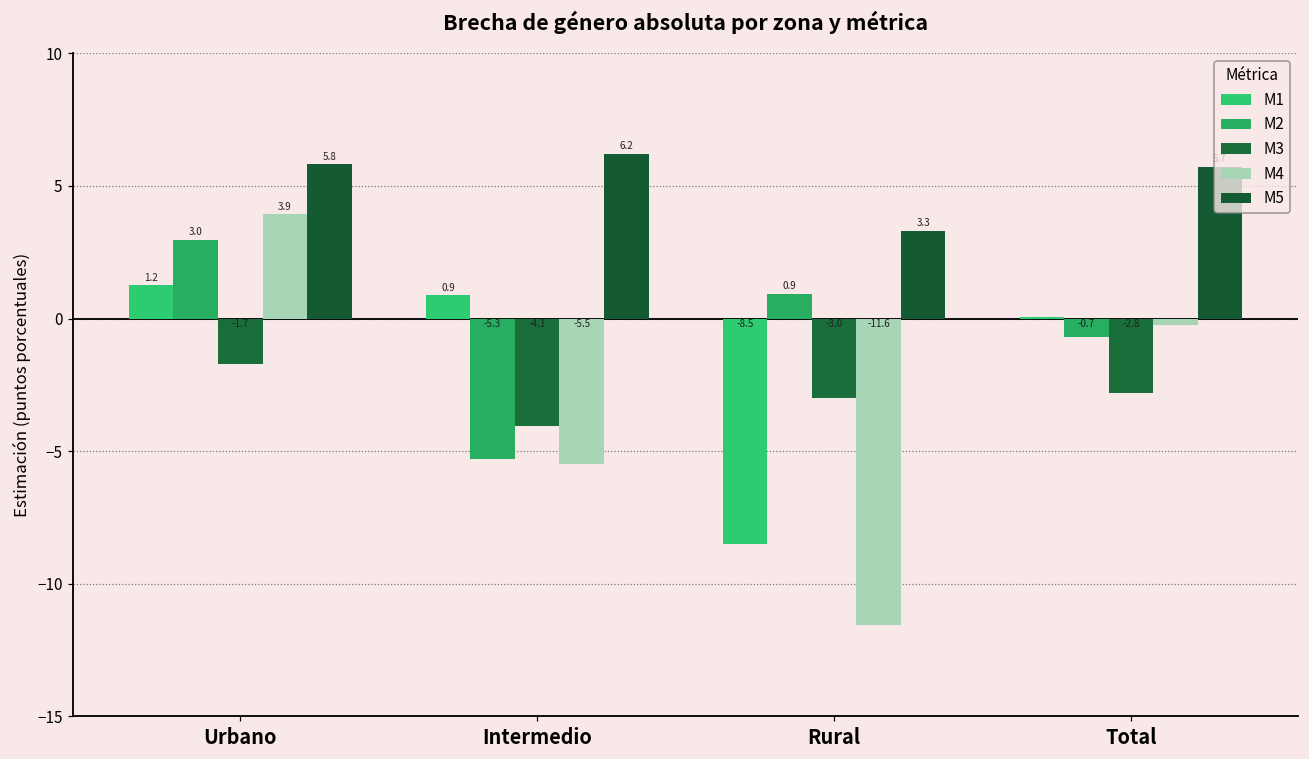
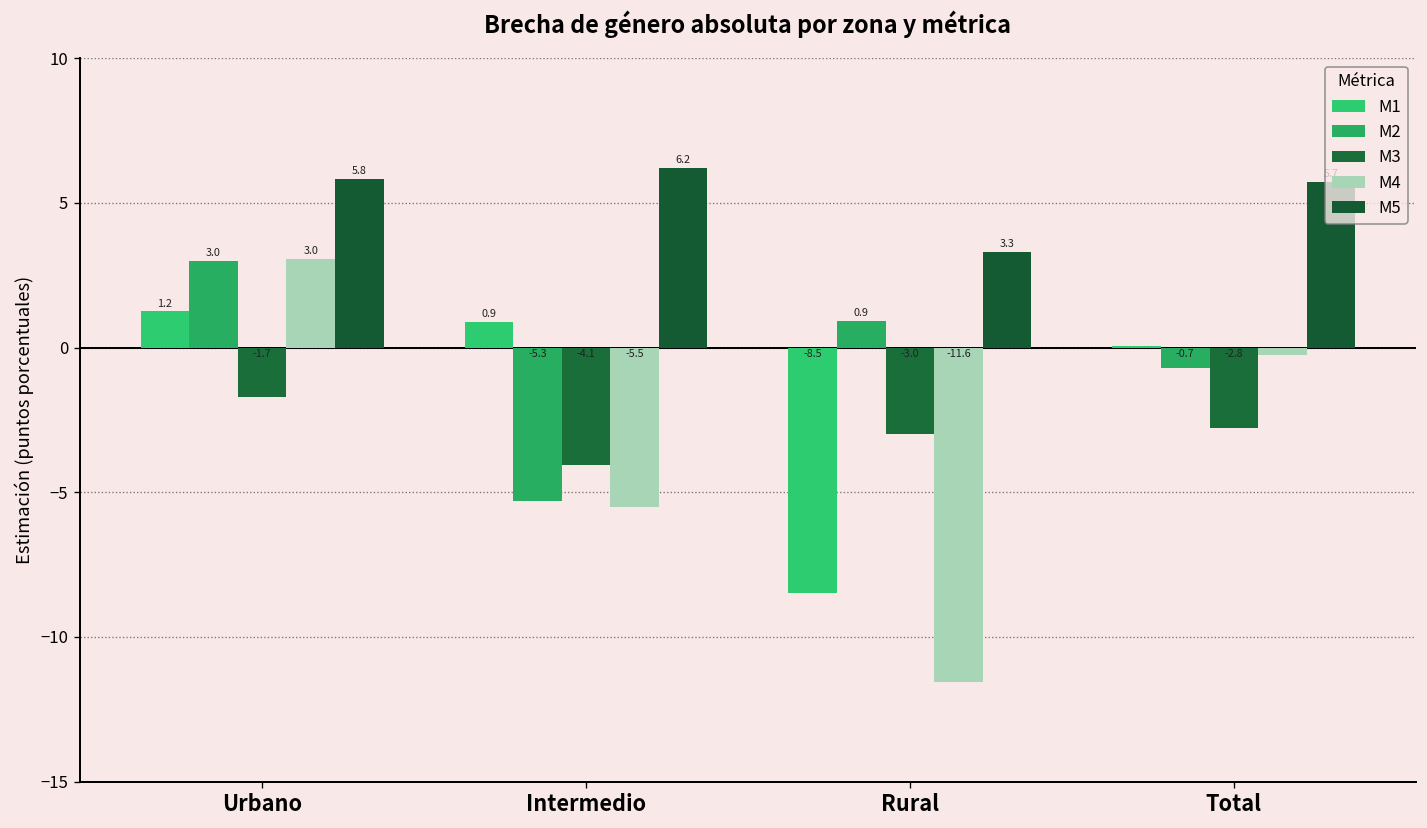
M4, Urbano: 3.9 -> 3.0
